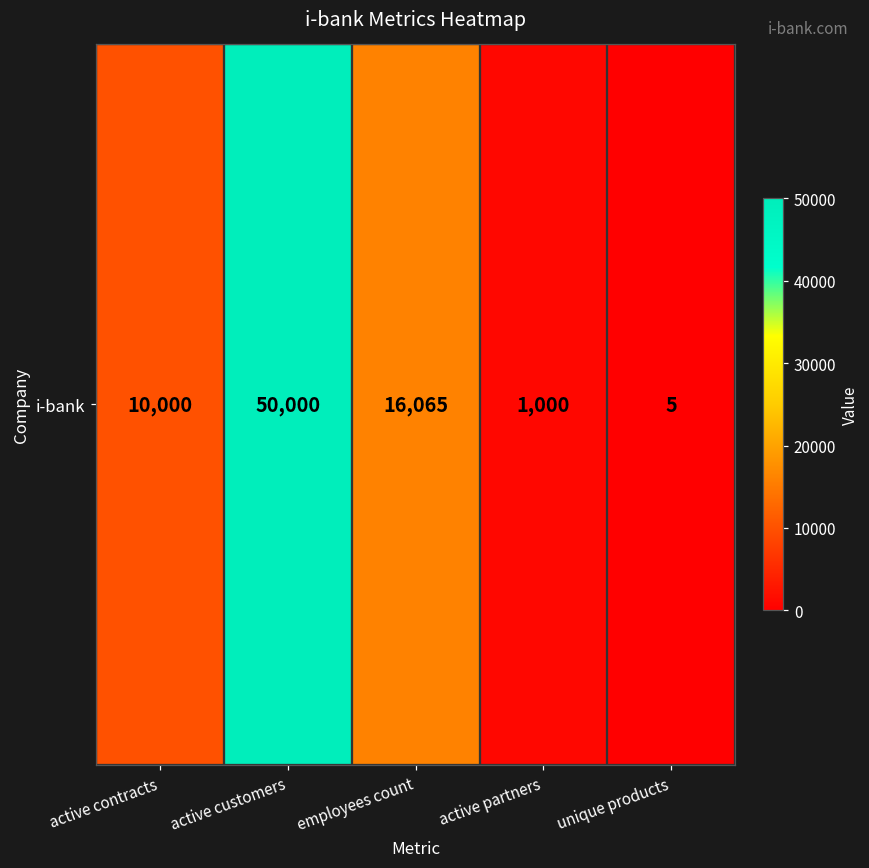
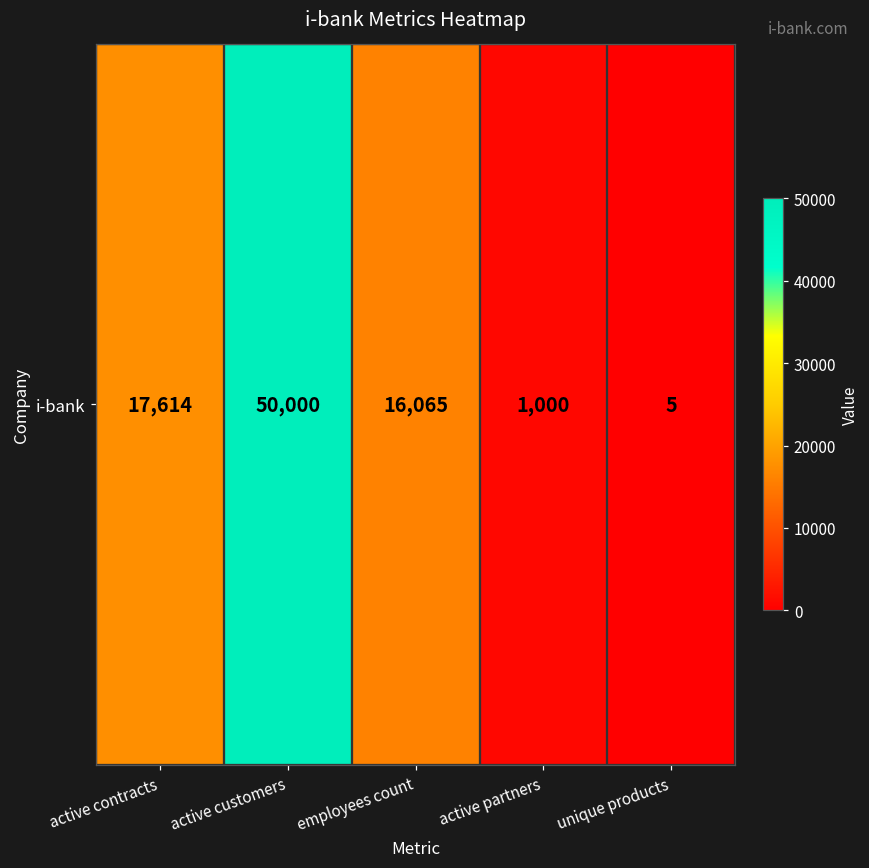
i-bank, active contracts: 10,000 -> 17,614
